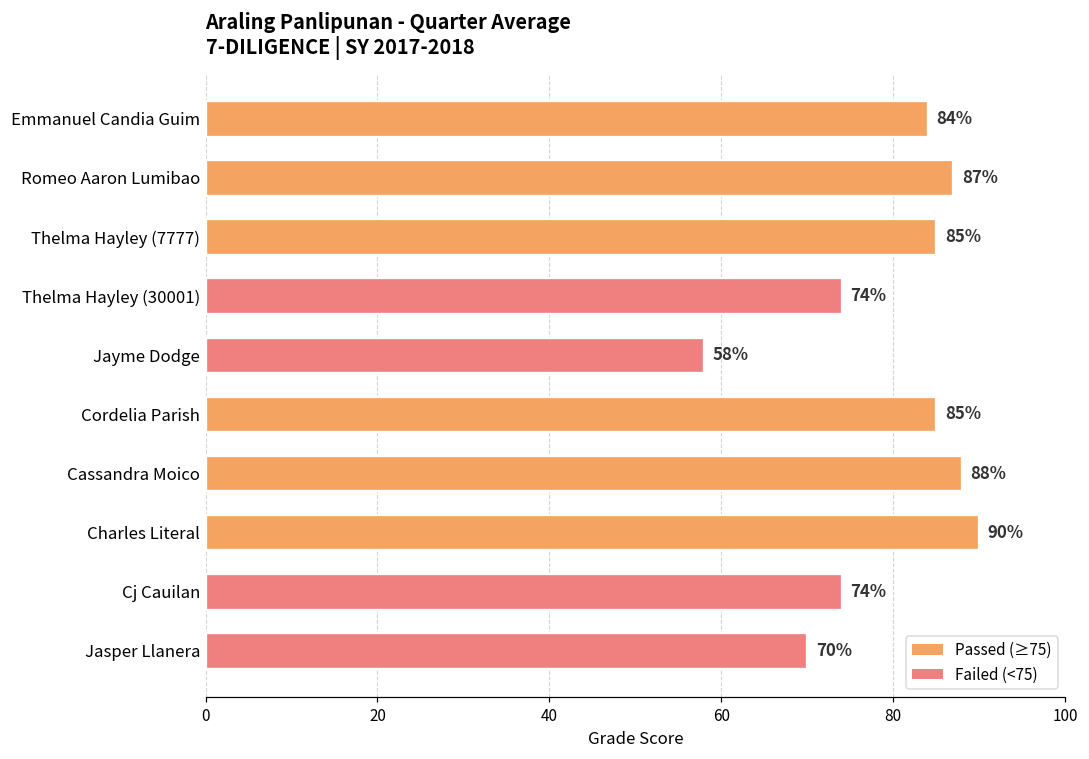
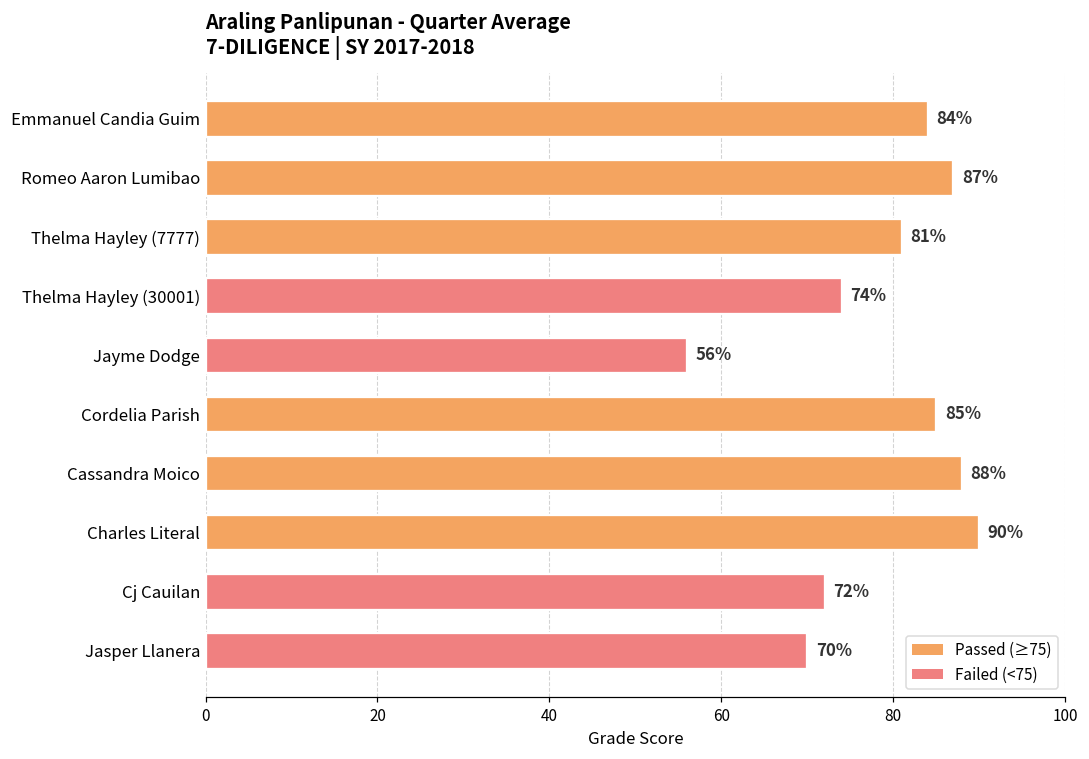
Thelma Hayley (7777): 85% -> 81%
Jayme Dodge: 58% -> 56%
Cj Cauilan: 74% -> 72%
